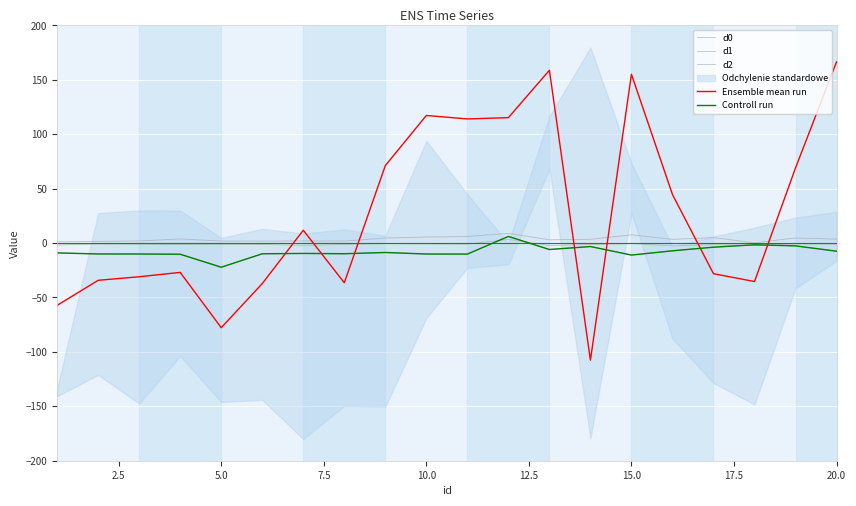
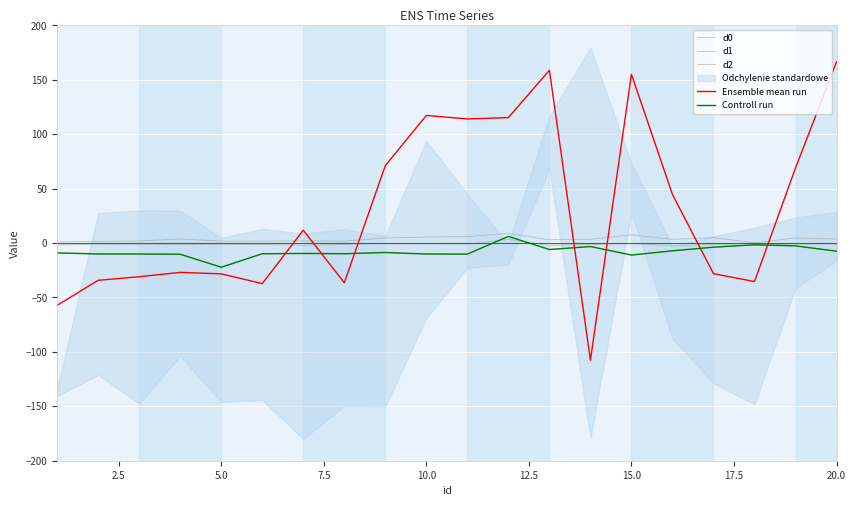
Ensemble mean run, 5.0: -78 -> -28
